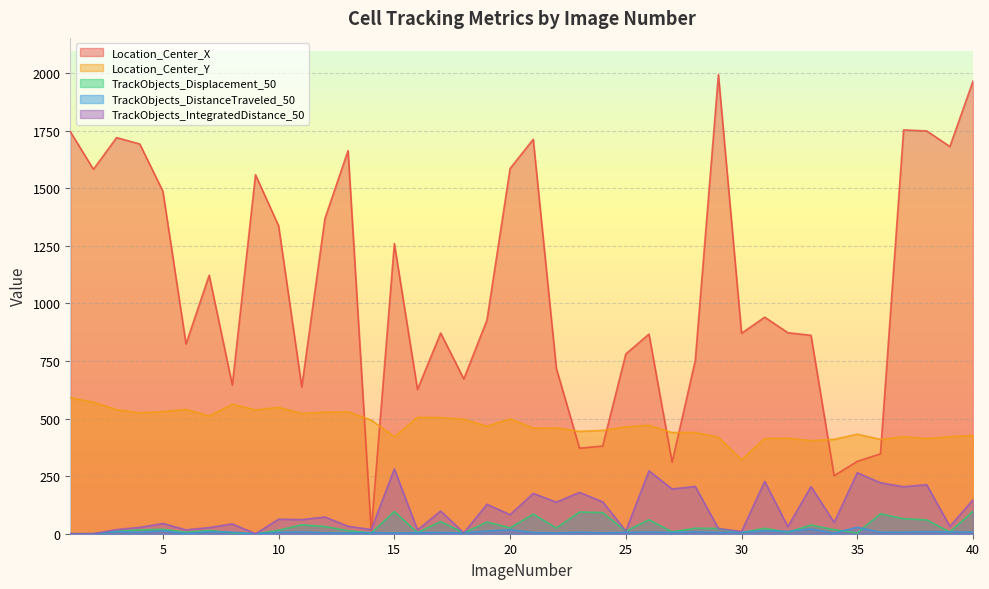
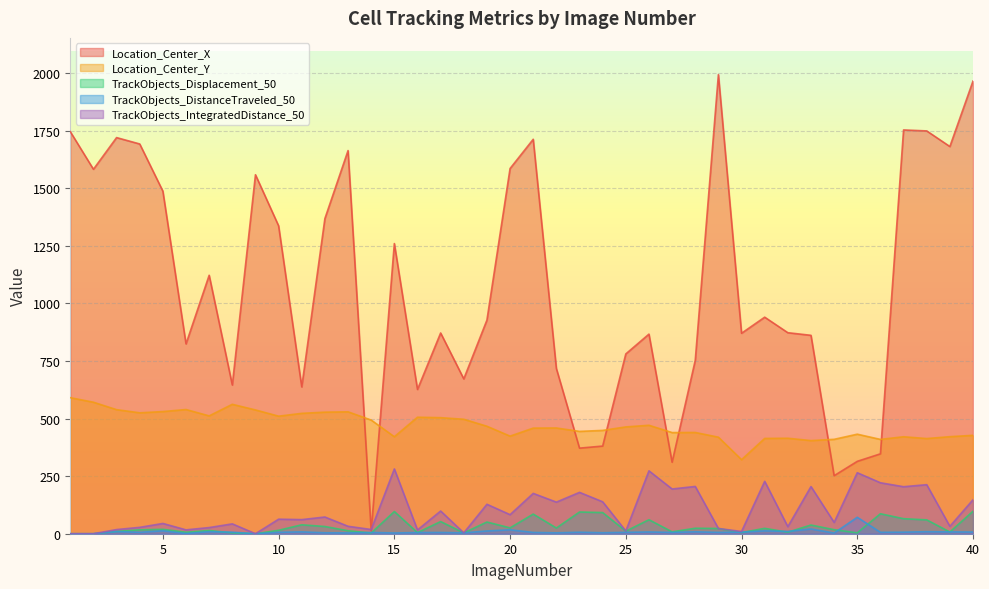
Location_Center_Y, 10: 550 -> 510
Location_Center_Y, 20: 500 -> 420
TrackObjects_DistanceTraveled_50, 35: 30 -> 70
